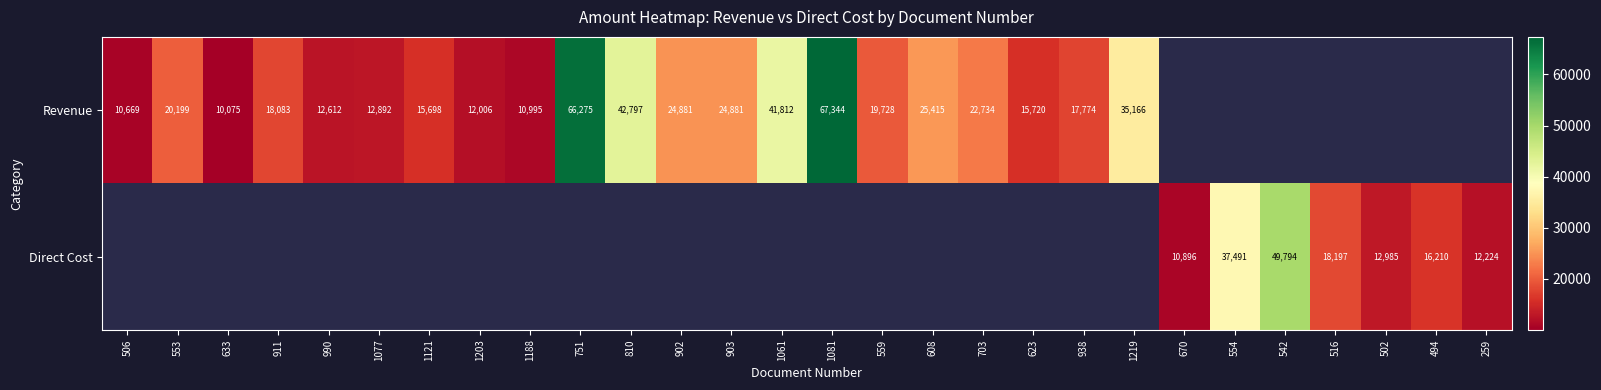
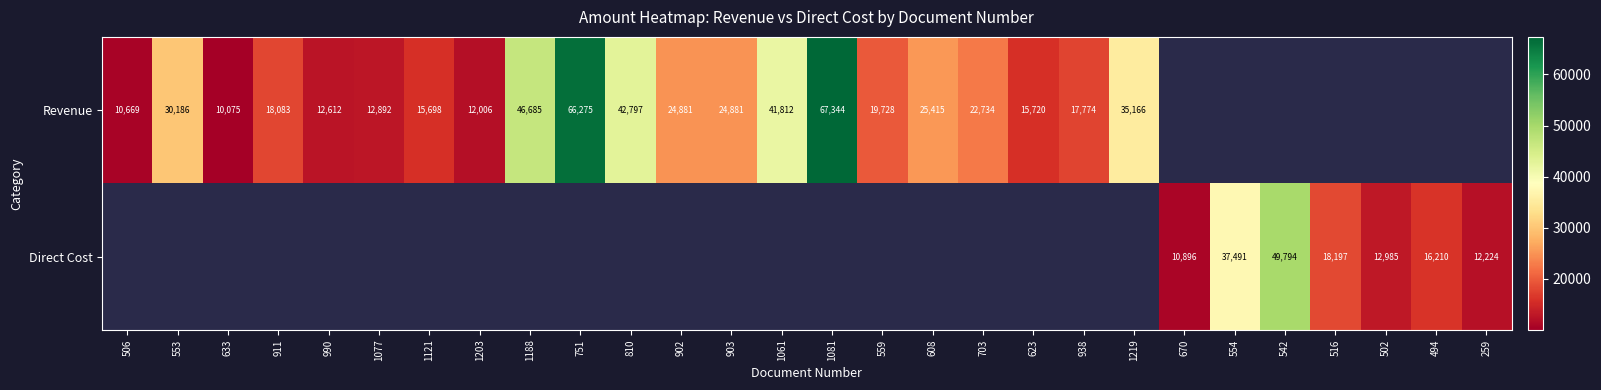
Revenue, 553: 20,199 -> 30,186
Revenue, 1188: 10,995 -> 46,685
